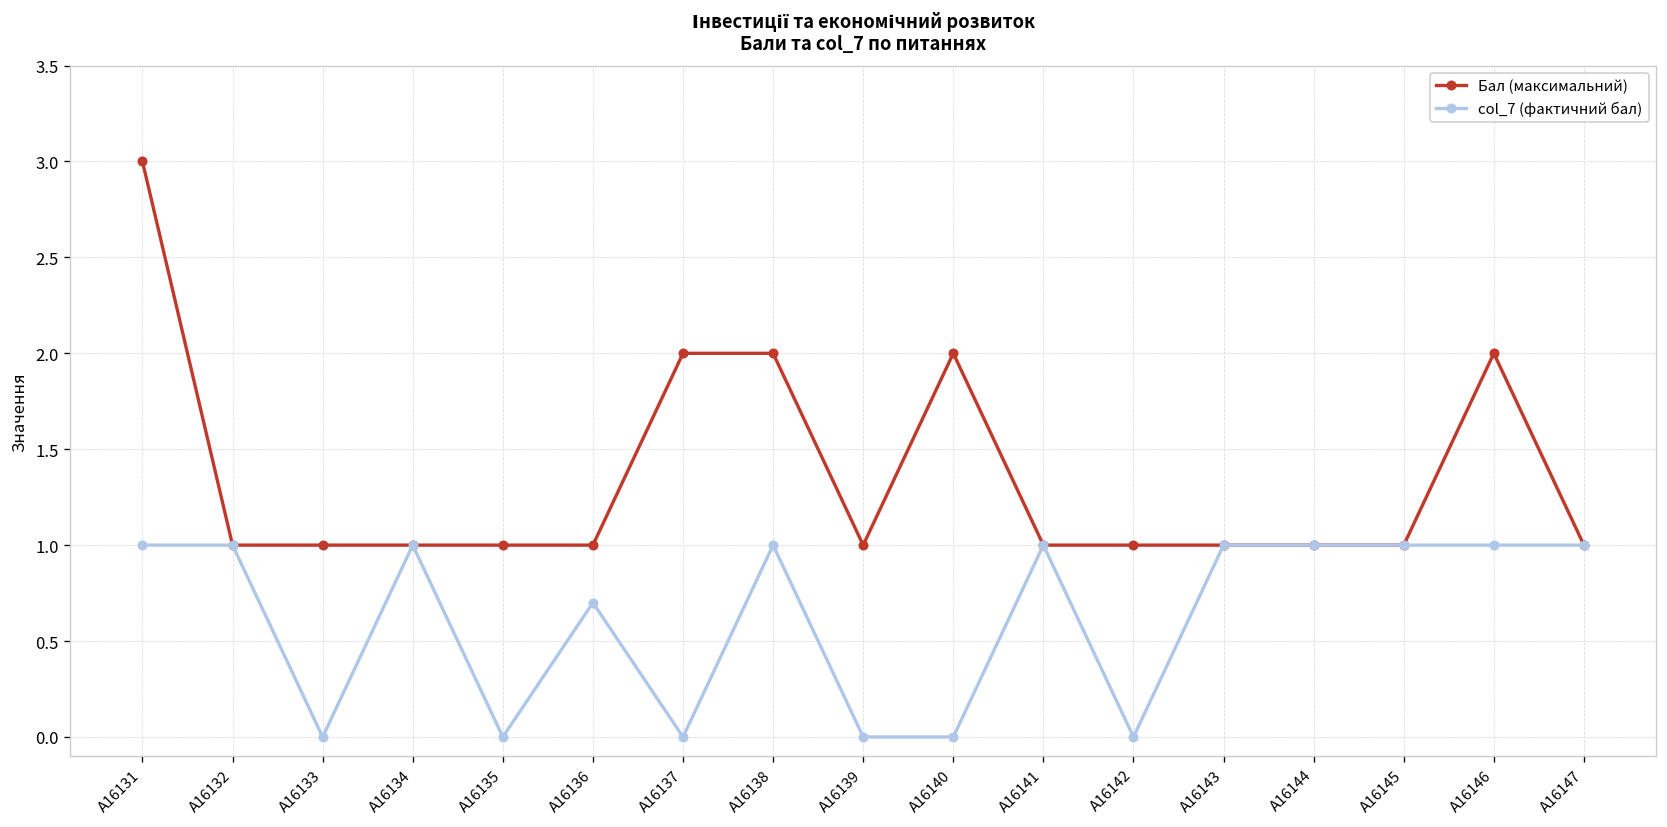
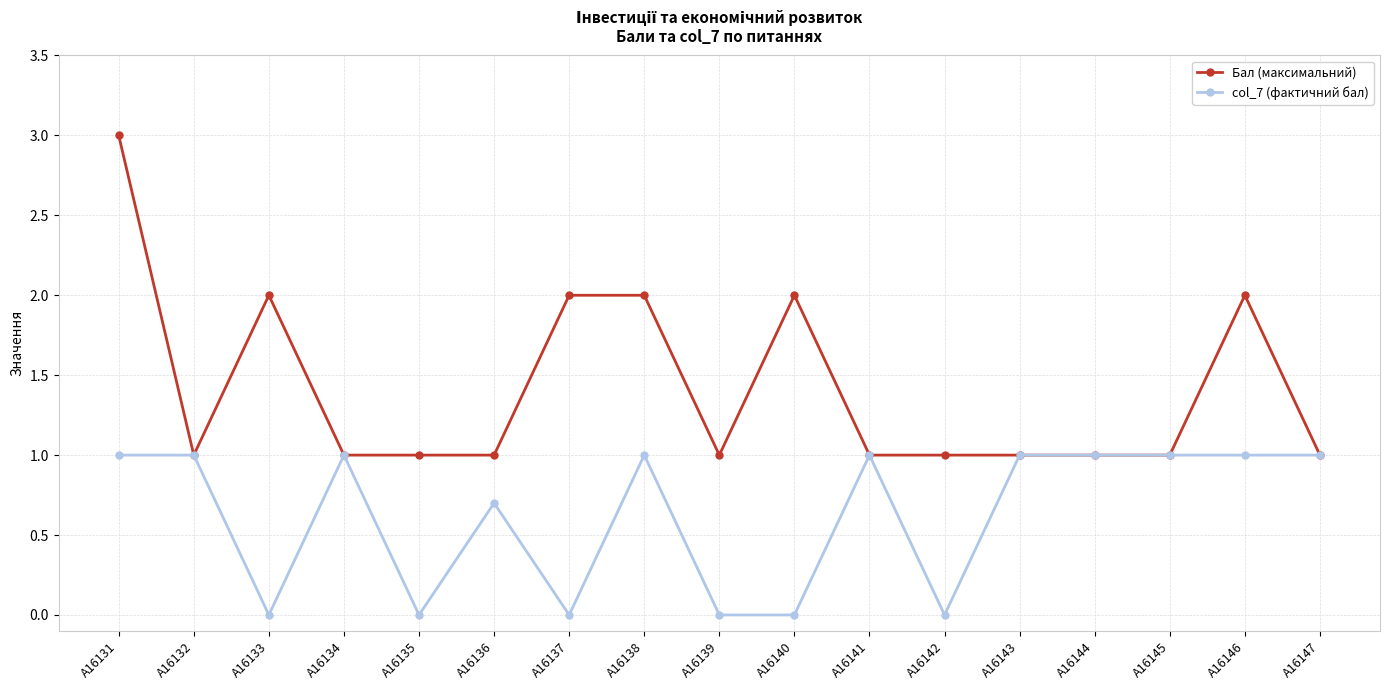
Бал (максимальний), A16133: 1 -> 2
